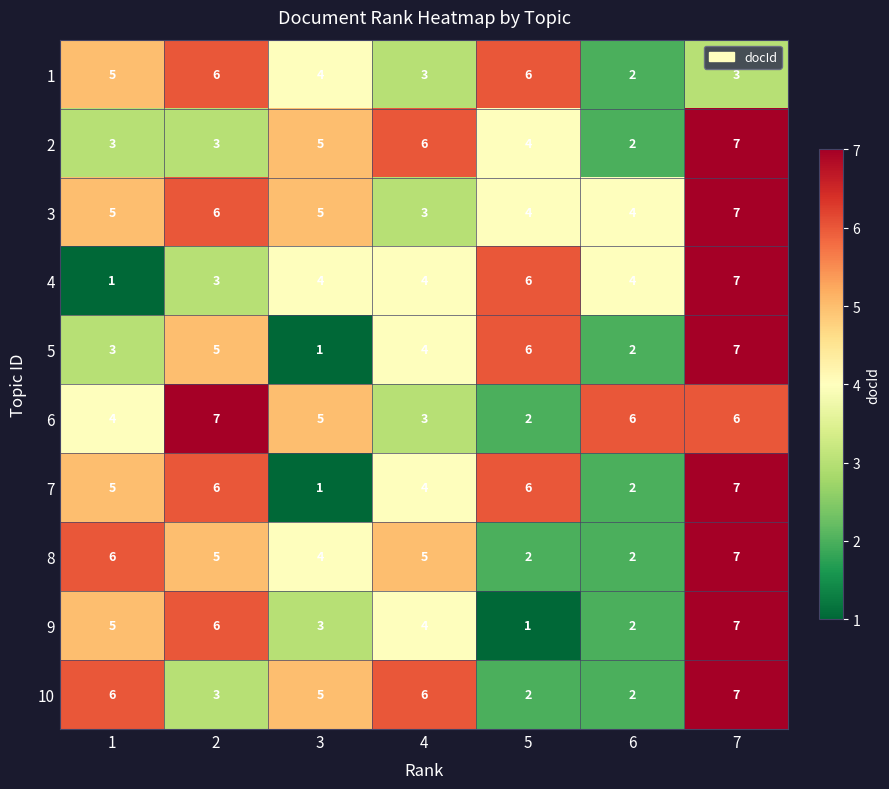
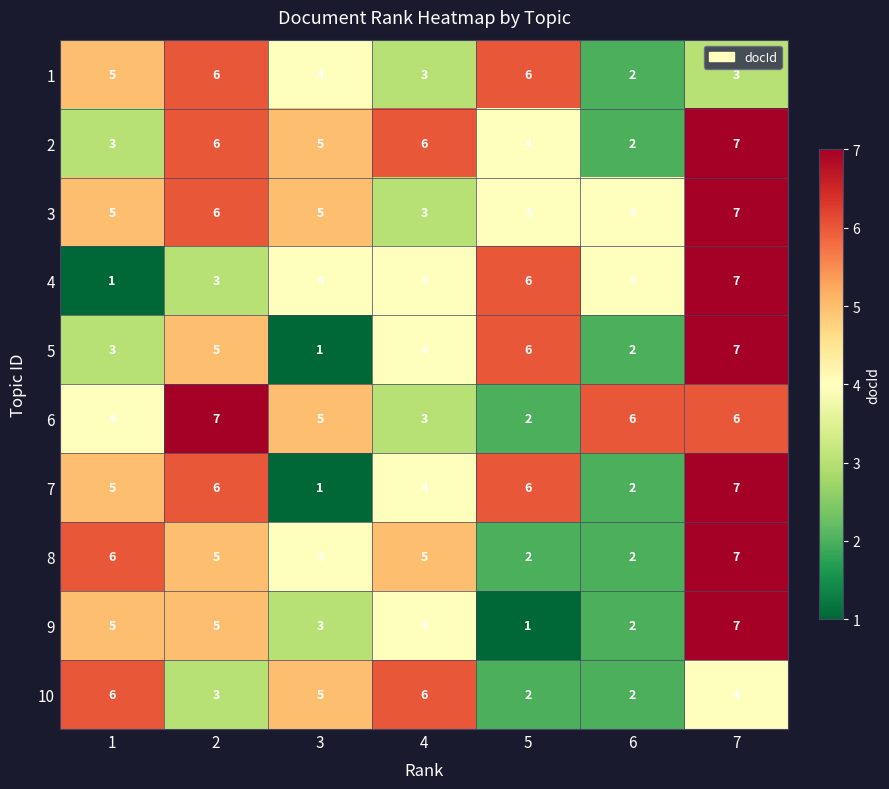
2, 2: 3 -> 6
9, 2: 6 -> 5
10, 7: 7 -> 4
